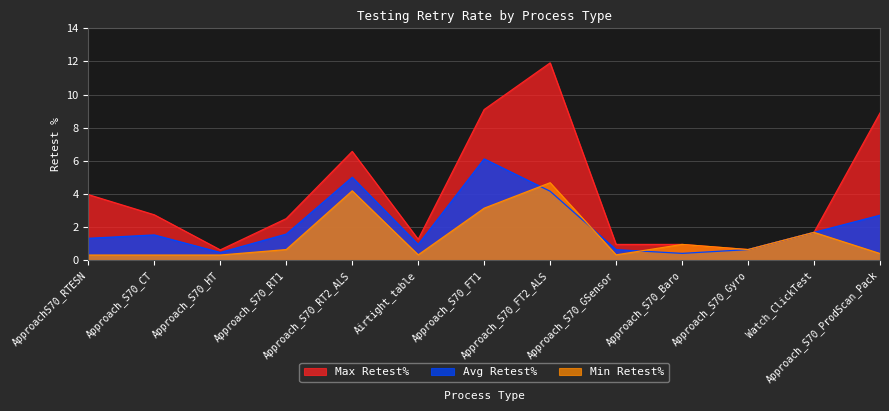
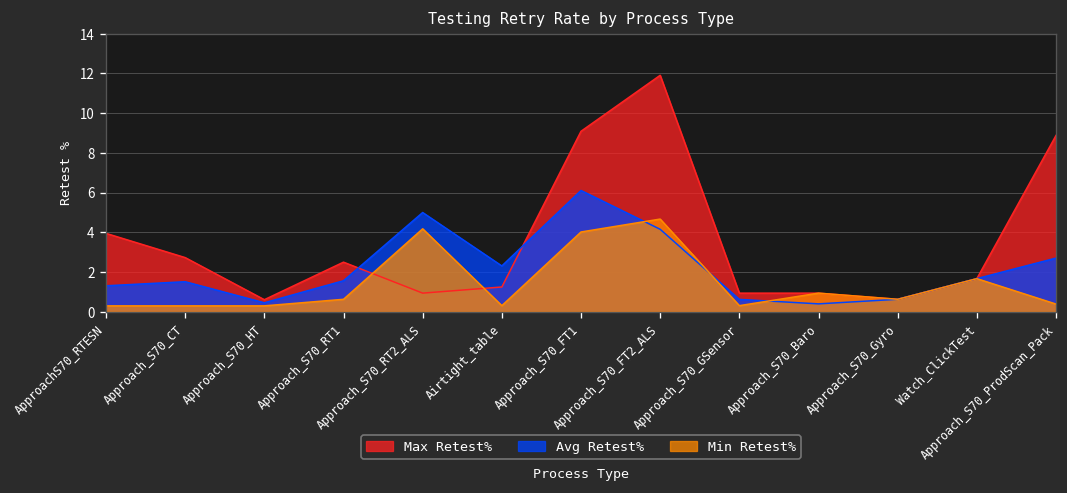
Max Retest%, Approach_S70_RT2_ALS: 6.6 -> 0.9
Avg Retest%, Airtight_table: 0.9 -> 2.3
Min Retest%, Approach_S70_FT1: 3.1 -> 4.0
